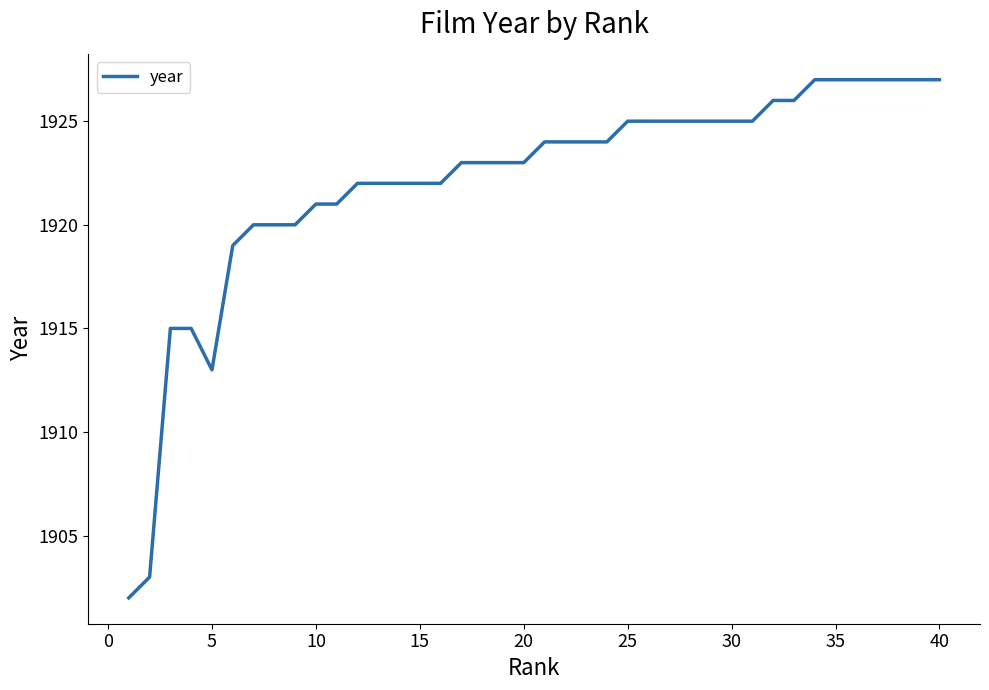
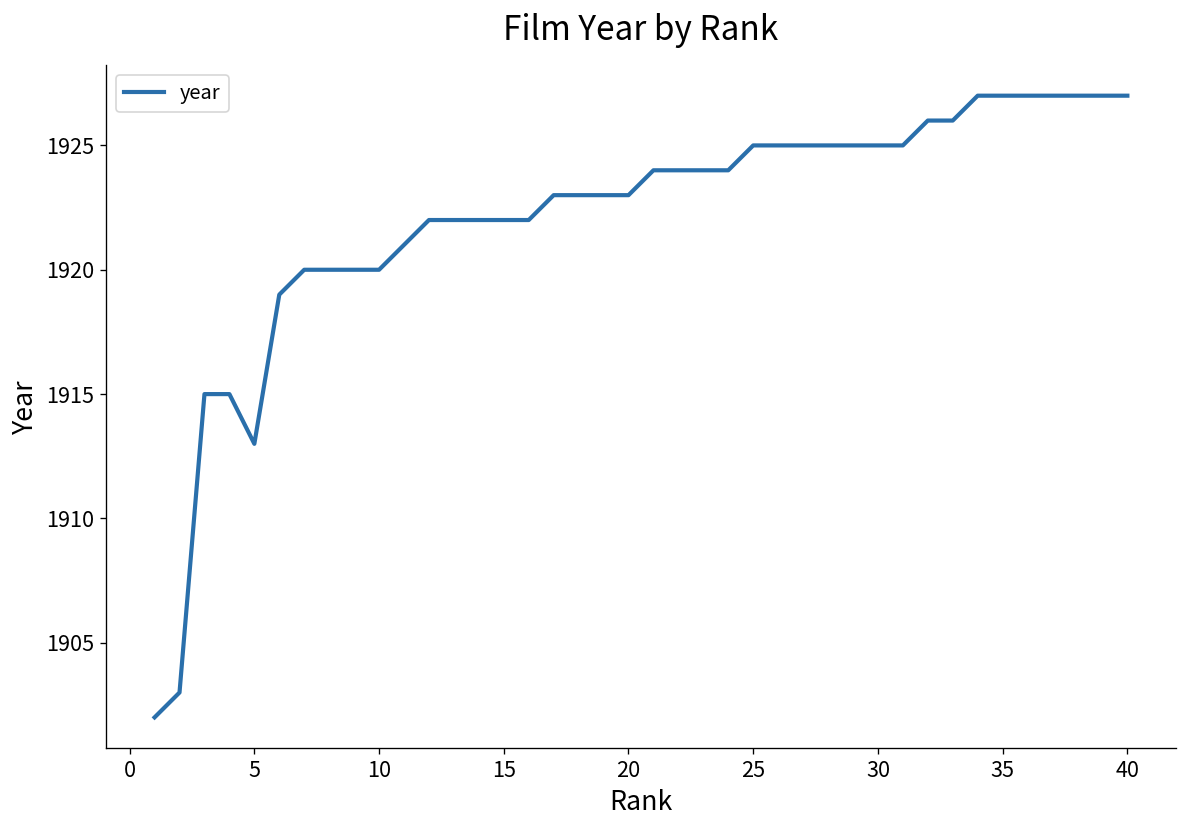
10: 1921 -> 1920
